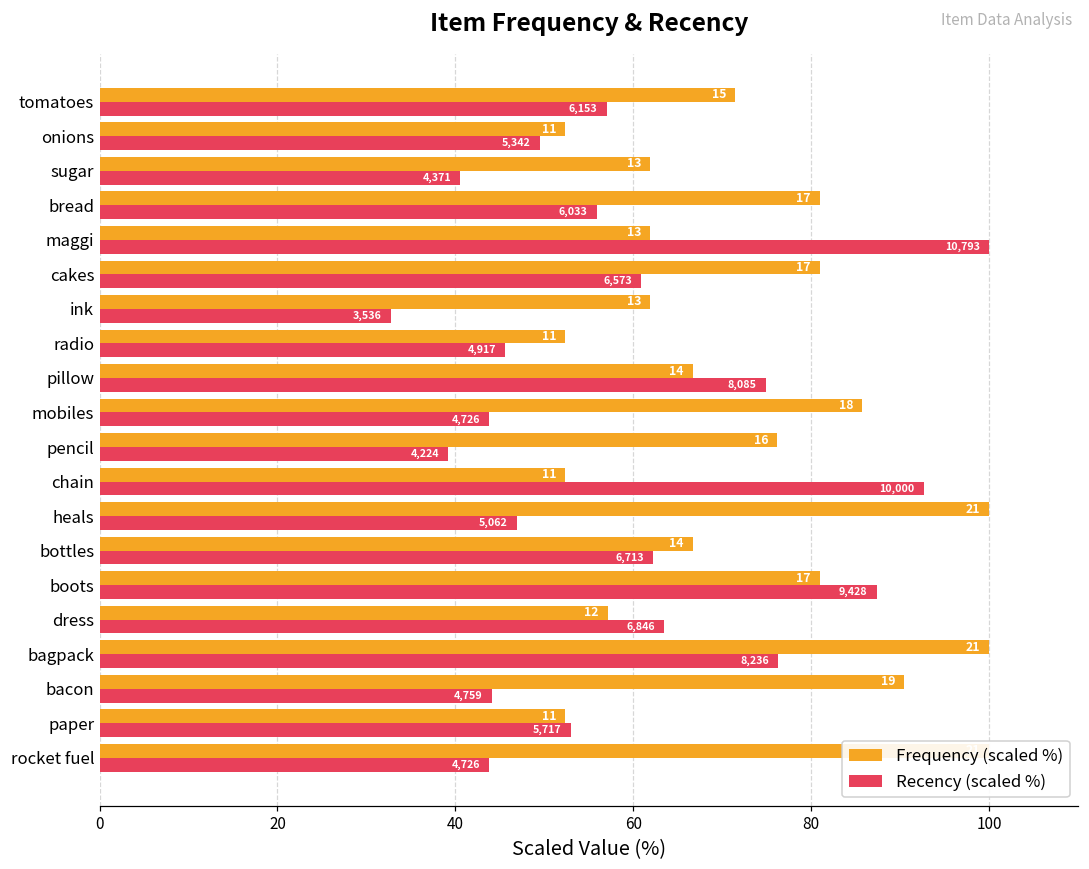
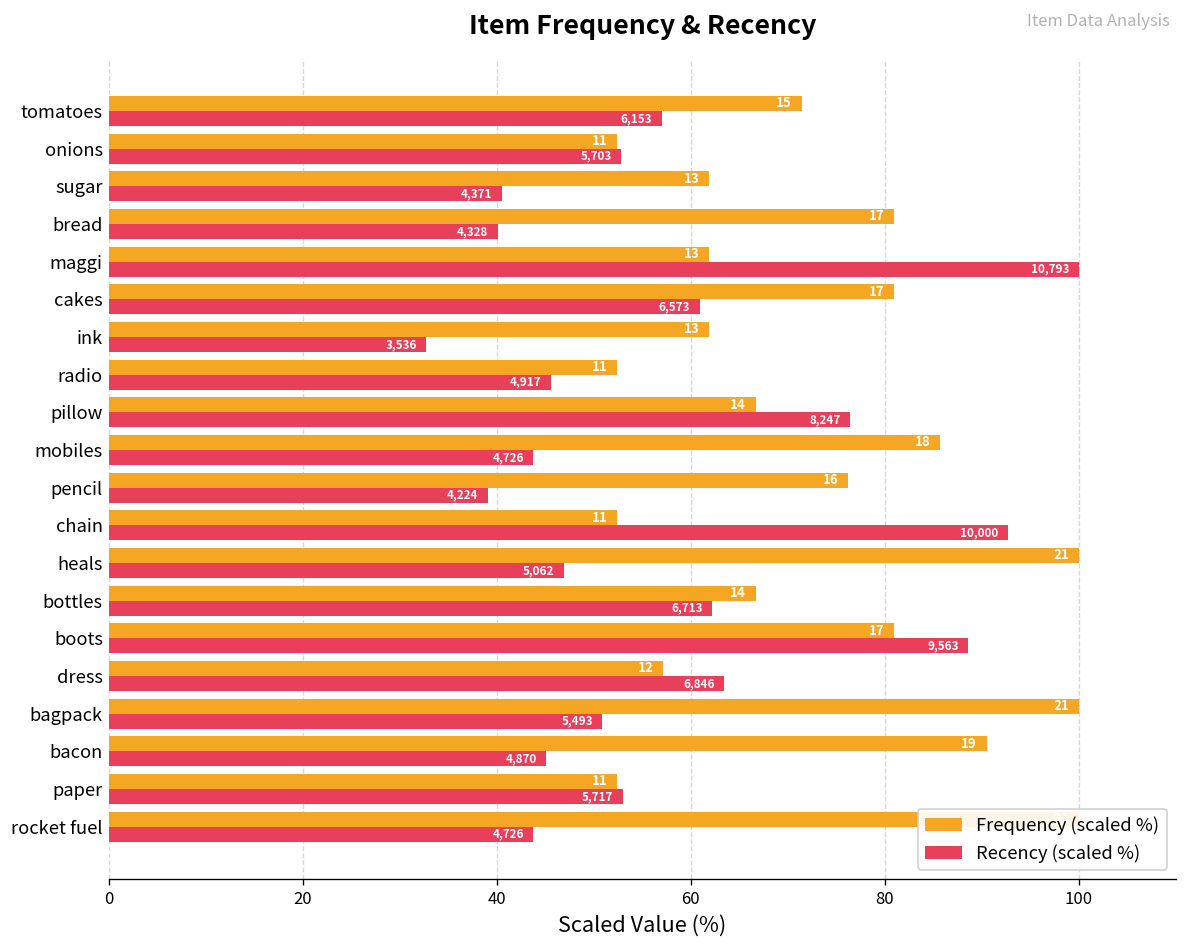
Recency (scaled %), onions: 5,342 -> 5,703
Recency (scaled %), bread: 6,033 -> 4,328
Recency (scaled %), pillow: 8,085 -> 8,247
Recency (scaled %), boots: 9,428 -> 9,563
Recency (scaled %), bagpack: 8,236 -> 5,493
Recency (scaled %), bacon: 4,759 -> 4,870
